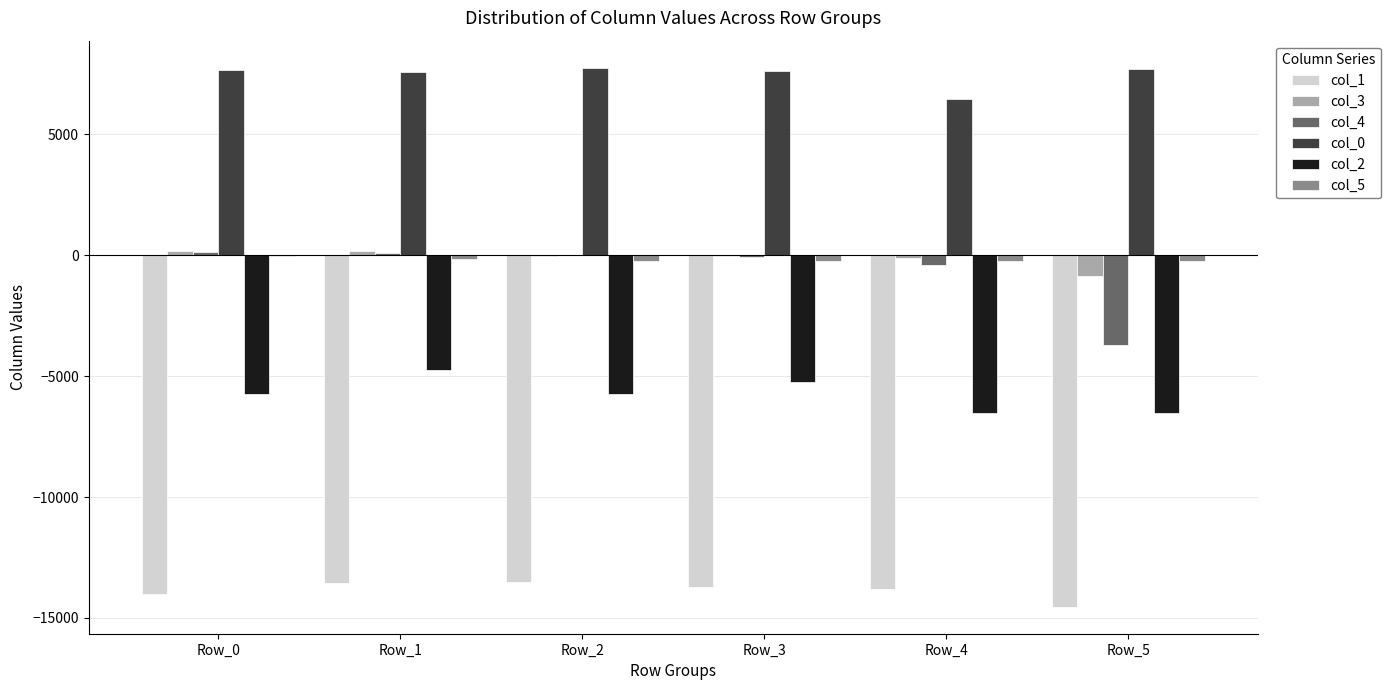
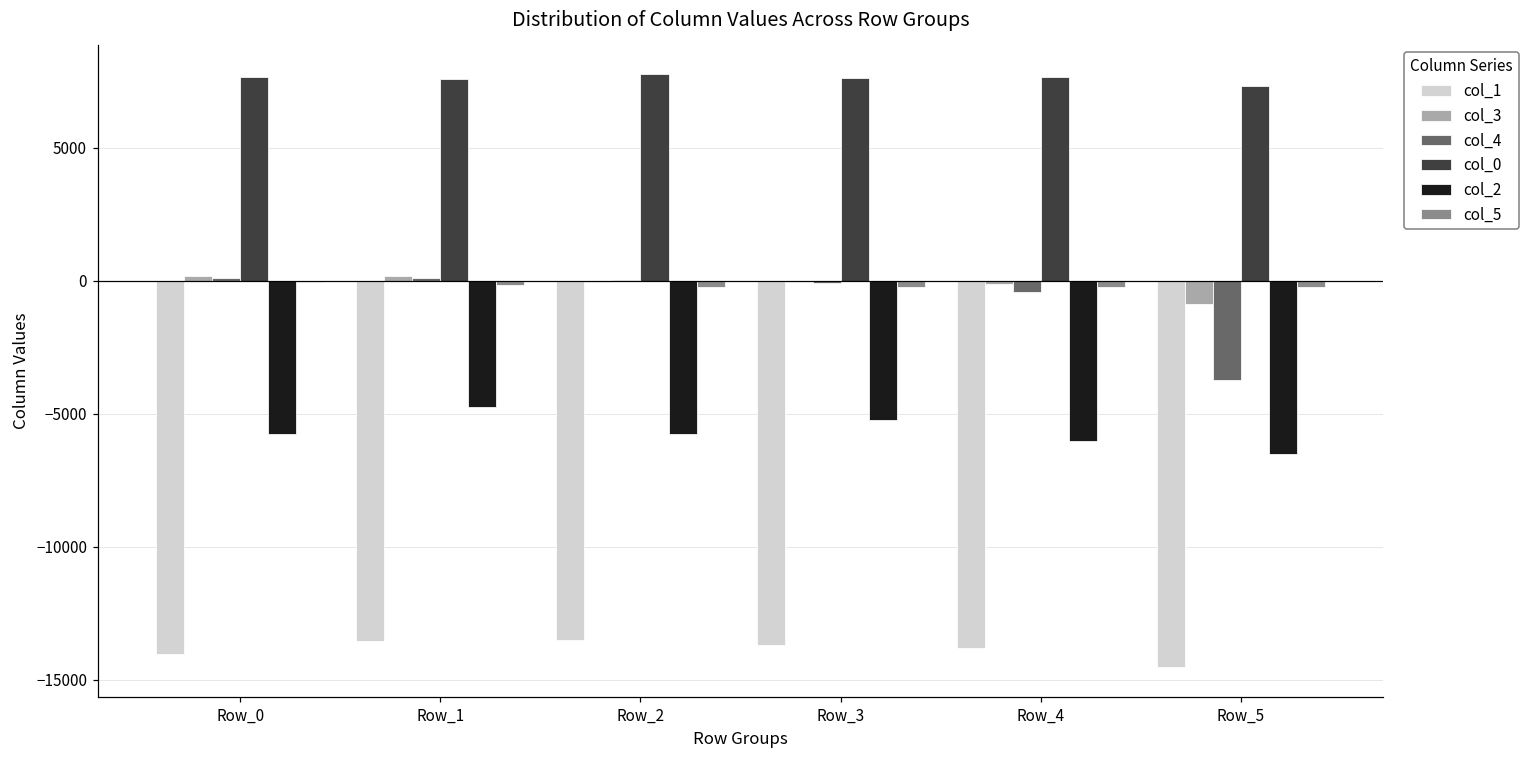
col_0, Row_4: 6500 -> 7700
col_2, Row_4: -6500 -> -6000
col_0, Row_5: 7700 -> 7300
